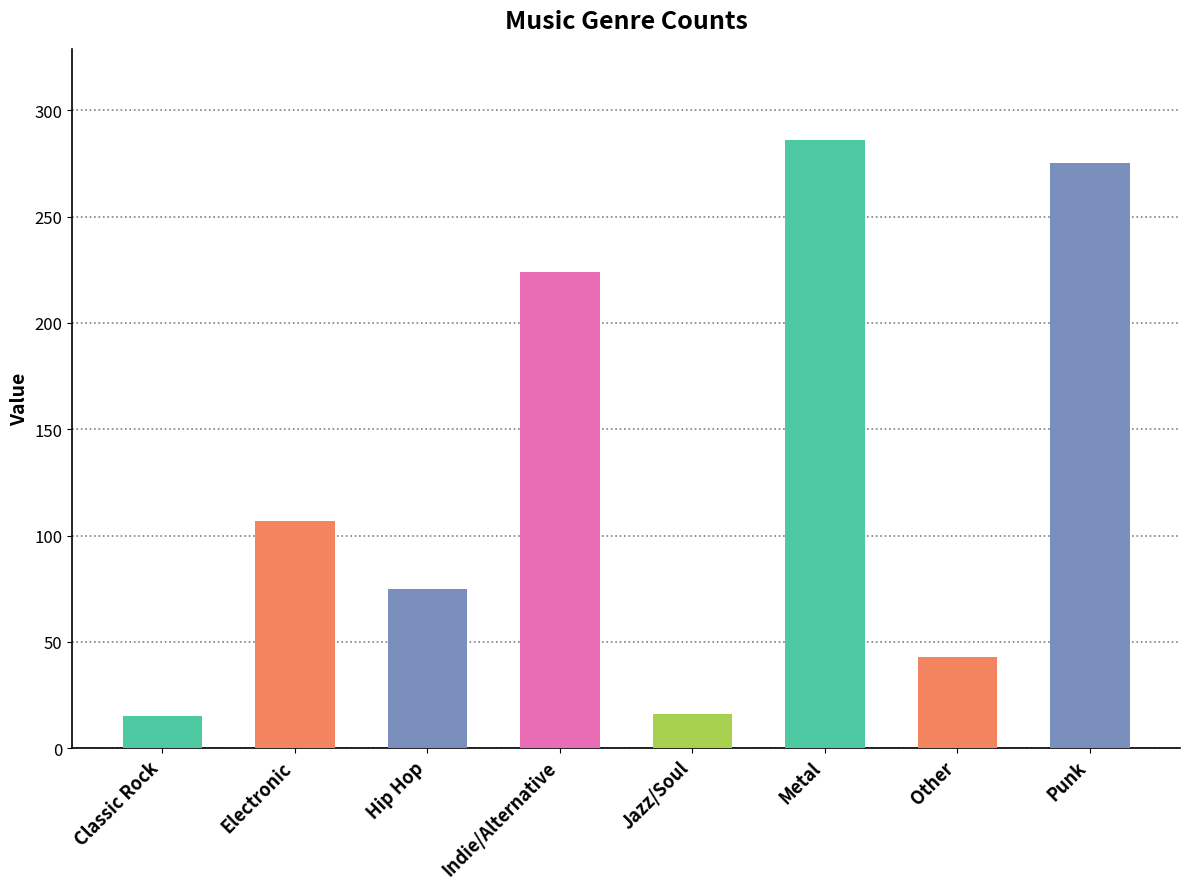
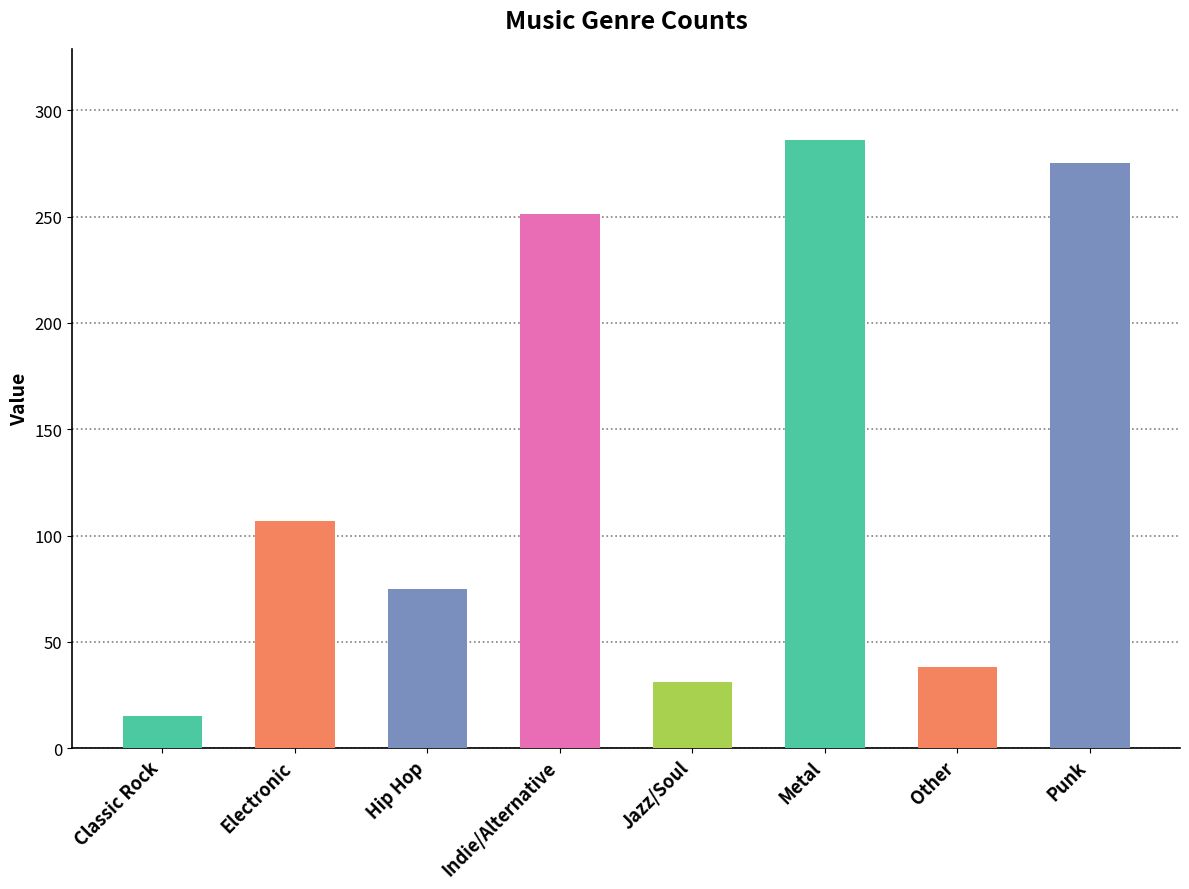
Indie/Alternative: 224 -> 251
Jazz/Soul: 16 -> 31
Other: 43 -> 38
